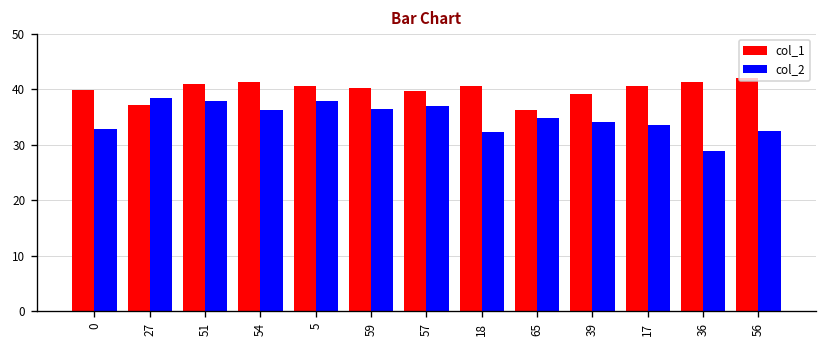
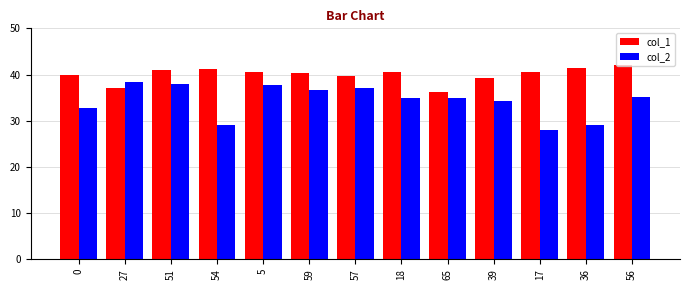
col_2, 54: 36 -> 29
col_2, 18: 32 -> 35
col_2, 17: 34 -> 28
col_2, 56: 32 -> 35
